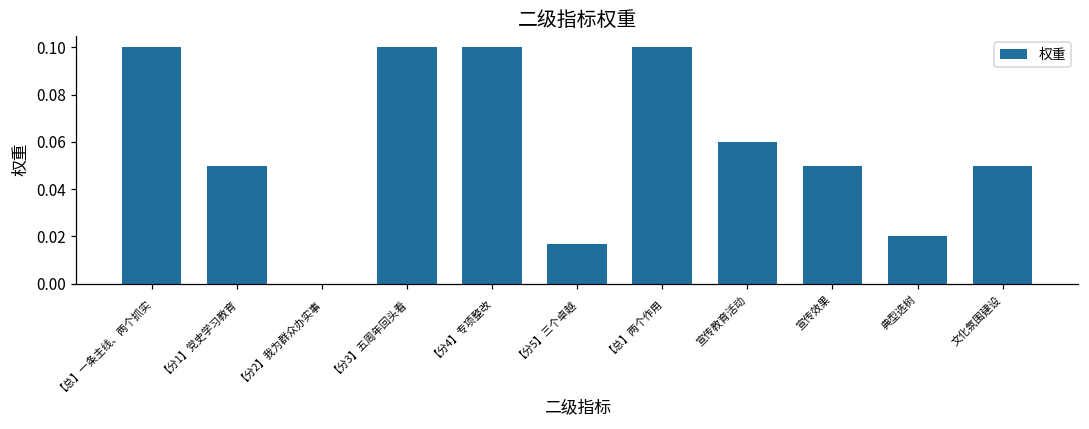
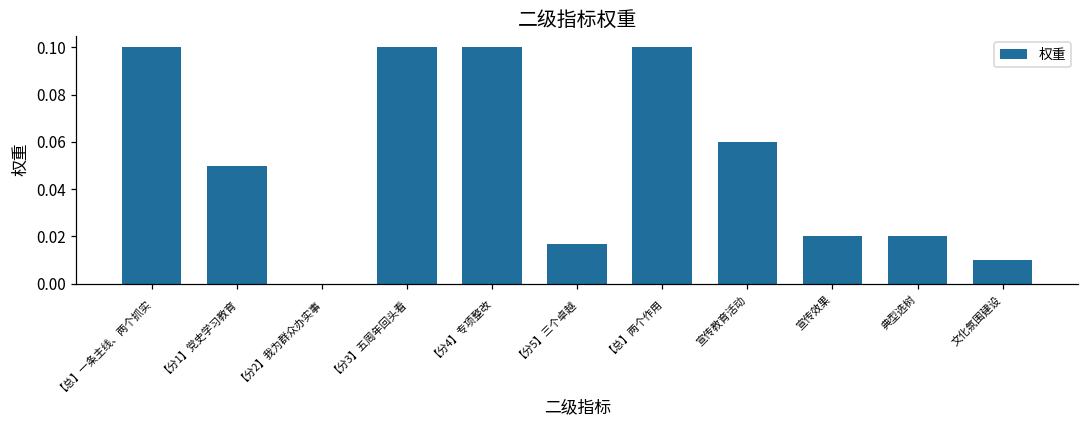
宣传效果: 0.05 -> 0.02
文化氛围建设: 0.05 -> 0.01
